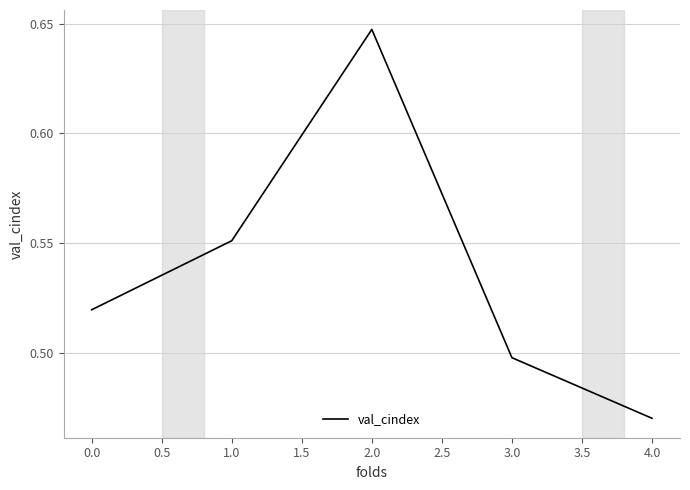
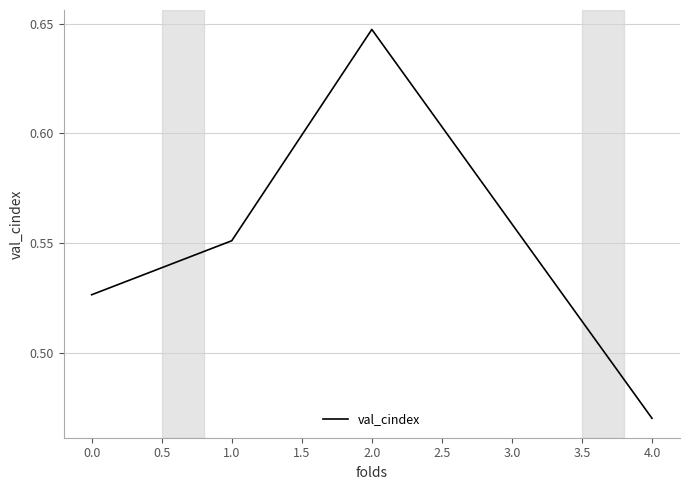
0.0: 0.520 -> 0.526
3.0: 0.498 -> 0.559
